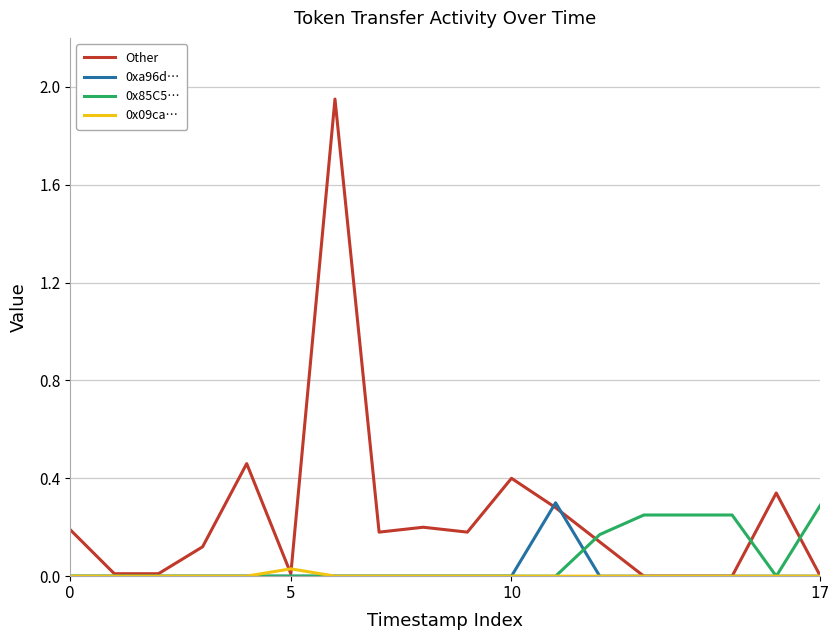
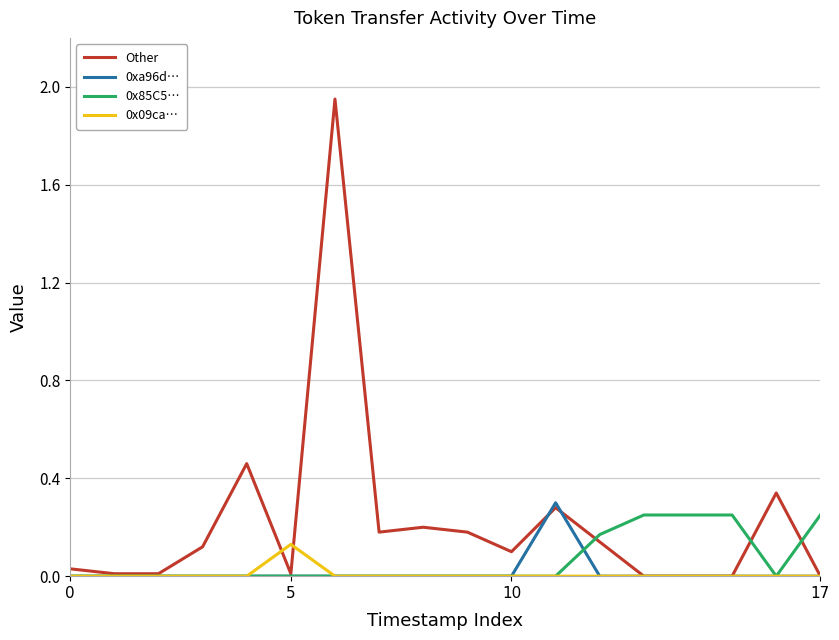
Other, 0: 0.19 -> 0.03
0x09ca…, 5: 0.03 -> 0.13
Other, 10: 0.4 -> 0.1
0x85C5…, 17: 0.29 -> 0.25
